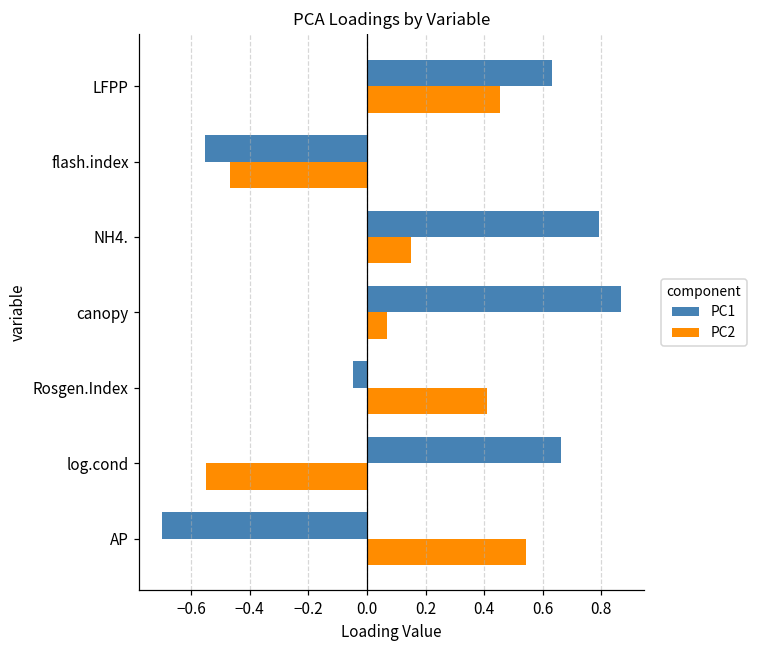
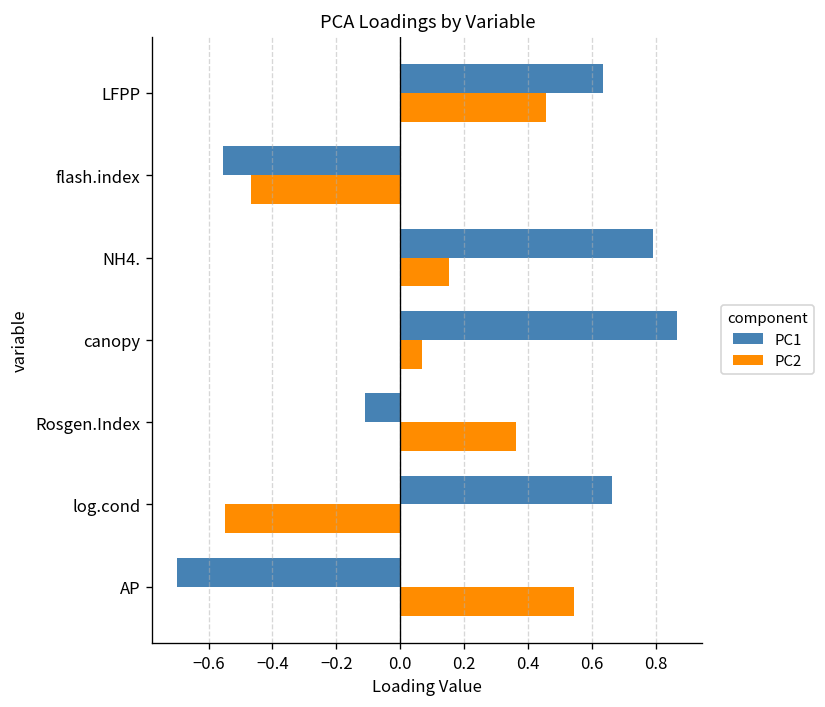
PC1, Rosgen.Index: -0.05 -> -0.11
PC2, Rosgen.Index: 0.41 -> 0.36
